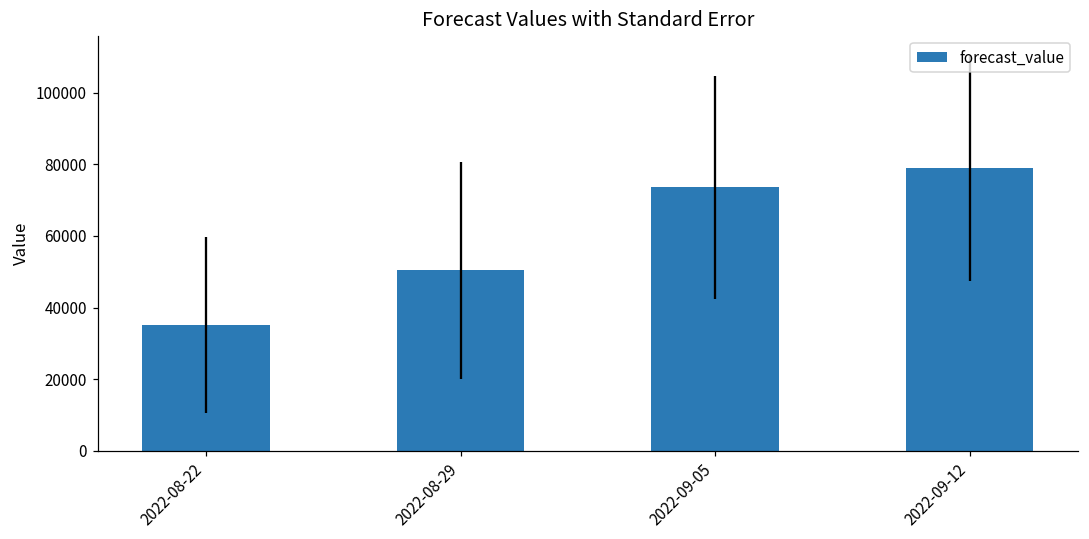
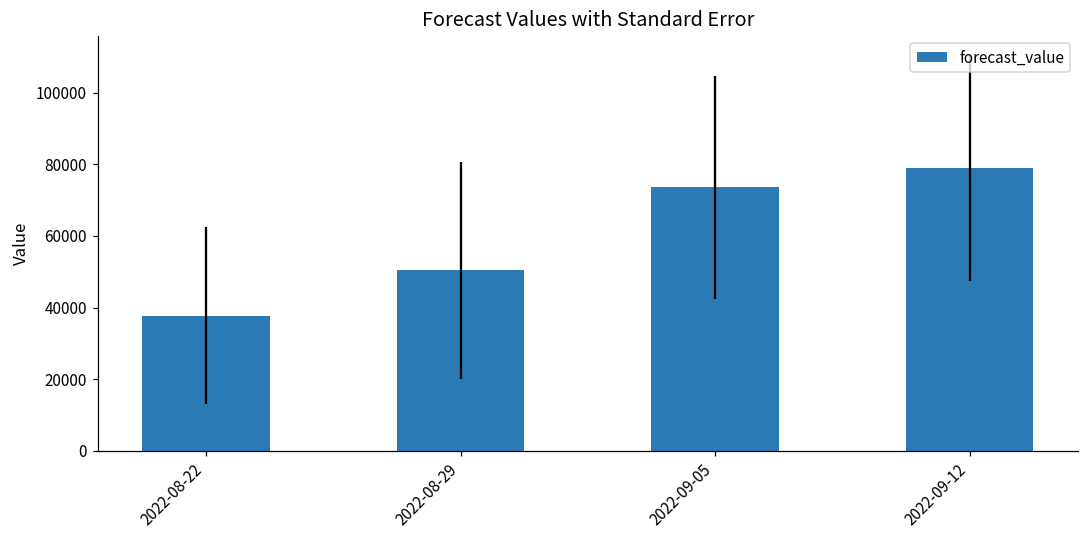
2022-08-22: 35000 -> 38000
